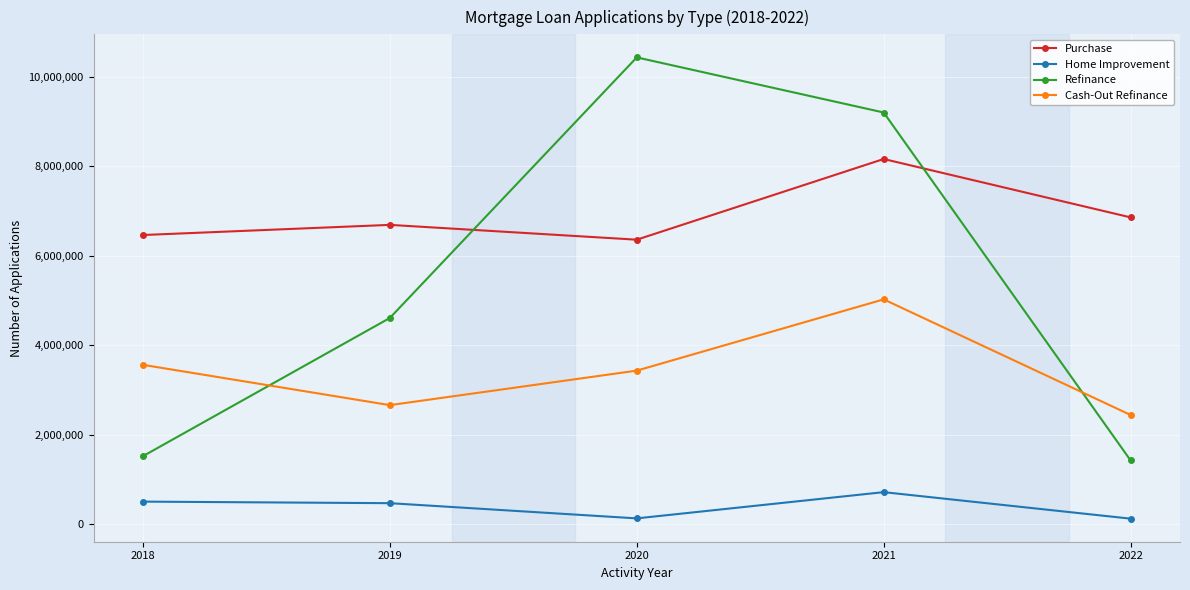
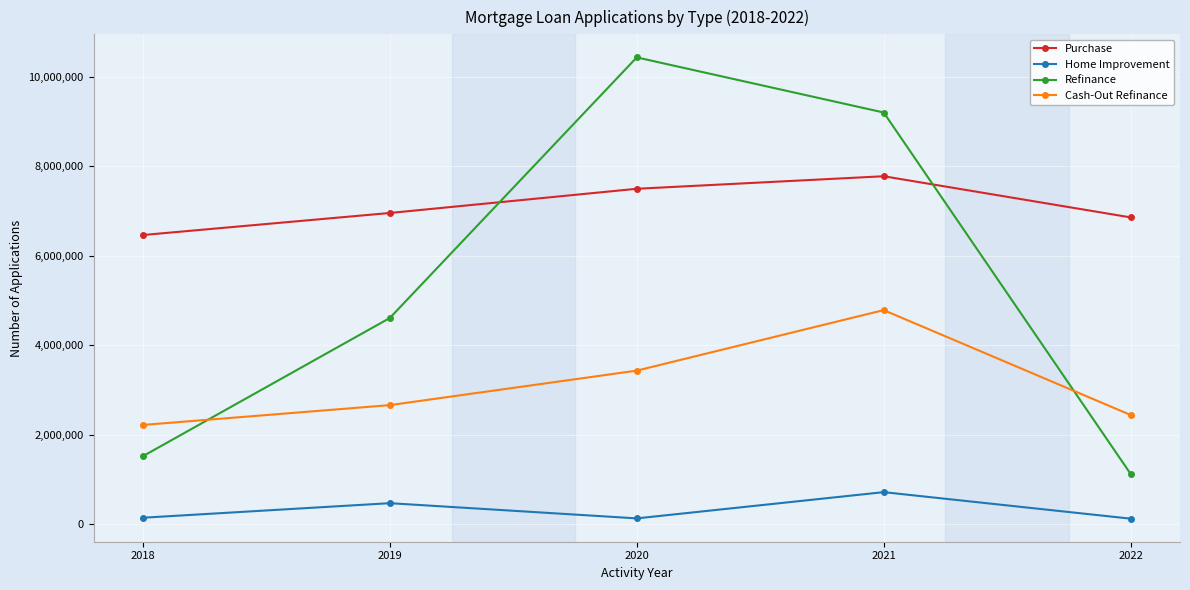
Home Improvement, 2018: 500,000 -> 100,000
Cash-Out Refinance, 2018: 3,600,000 -> 2,200,000
Purchase, 2019: 6,700,000 -> 7,000,000
Purchase, 2020: 6,400,000 -> 7,500,000
Purchase, 2021: 8,200,000 -> 7,800,000
Cash-Out Refinance, 2021: 5,000,000 -> 4,800,000
Refinance, 2022: 1,400,000 -> 1,100,000
